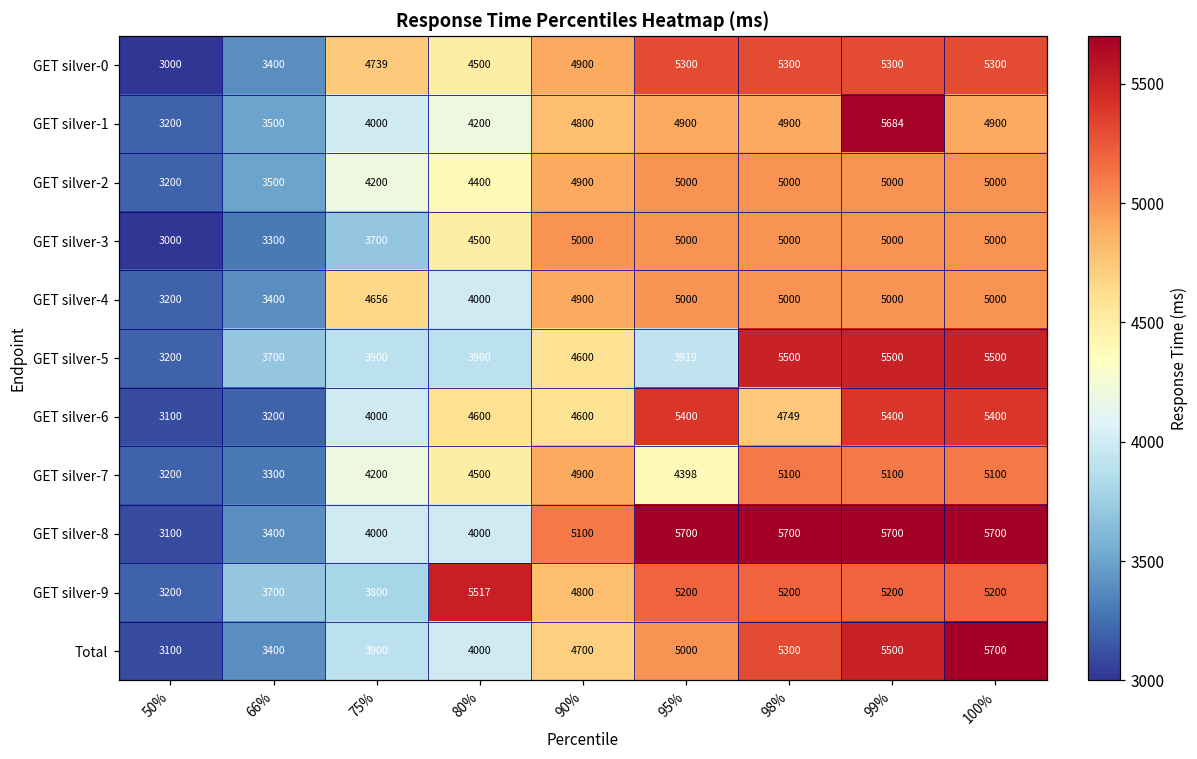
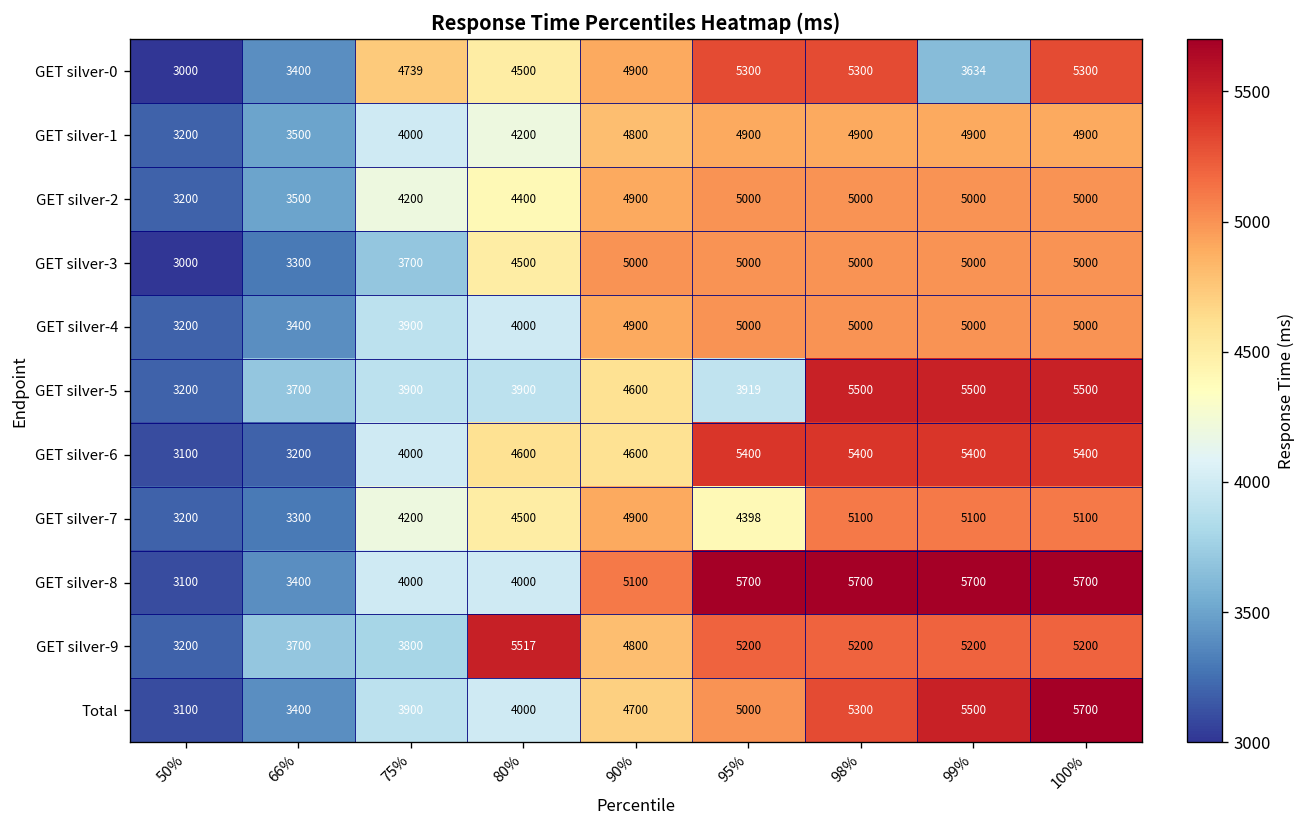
GET silver-0, 99%: 5300 -> 3634
GET silver-1, 99%: 5684 -> 4900
GET silver-4, 75%: 4656 -> 3900
GET silver-6, 98%: 4749 -> 5400
